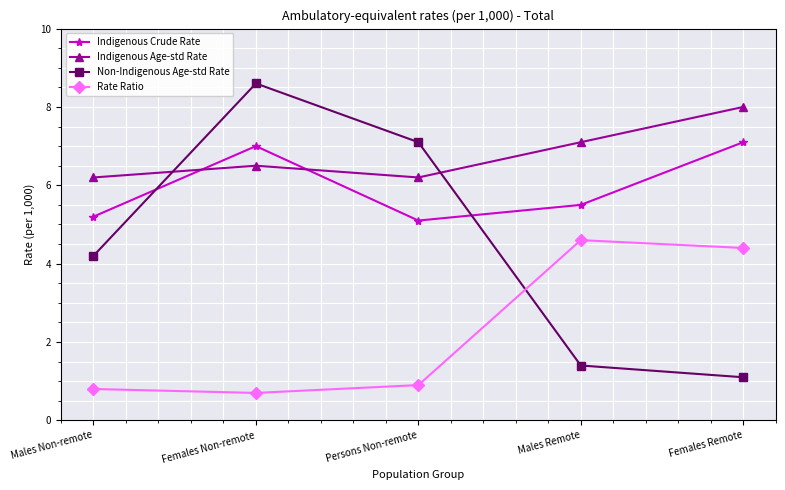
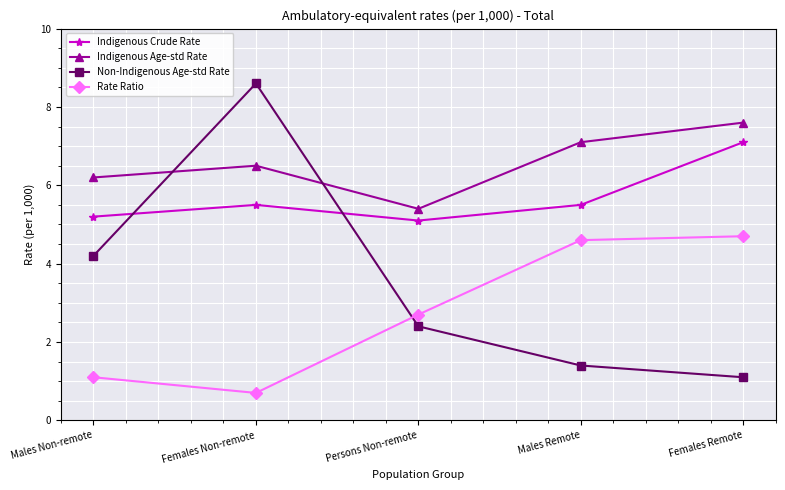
Rate Ratio, Males Non-remote: 0.8 -> 1.1
Indigenous Crude Rate, Females Non-remote: 7.0 -> 5.5
Indigenous Age-std Rate, Persons Non-remote: 6.2 -> 5.4
Non-Indigenous Age-std Rate, Persons Non-remote: 7.1 -> 2.4
Rate Ratio, Persons Non-remote: 0.9 -> 2.7
Indigenous Age-std Rate, Females Remote: 8.0 -> 7.6
Rate Ratio, Females Remote: 4.4 -> 4.7
